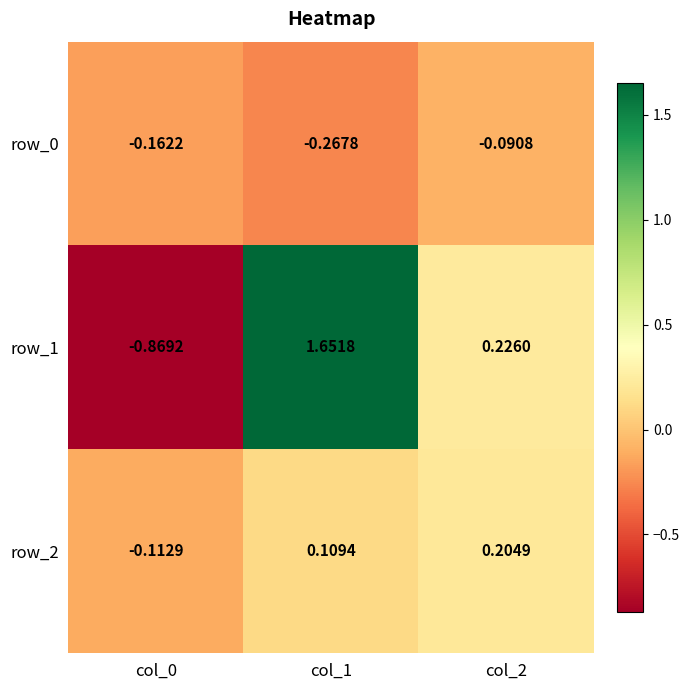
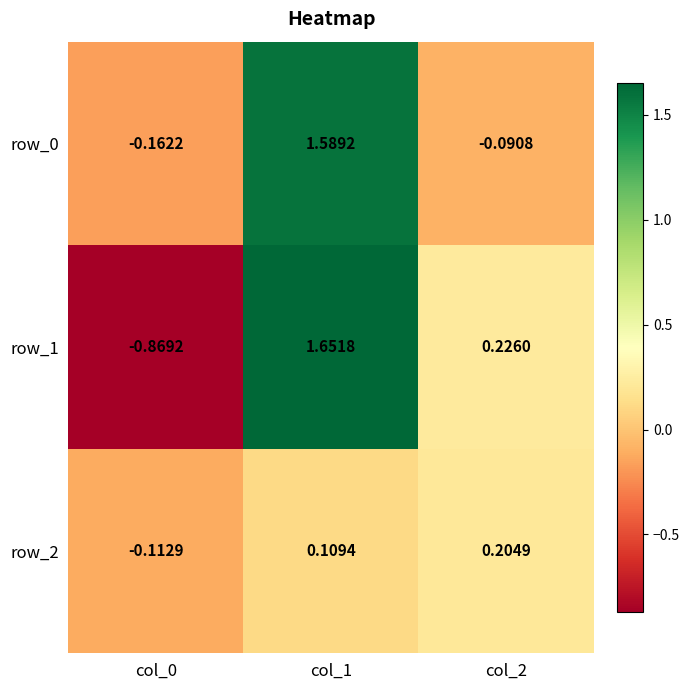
row_0, col_1: -0.2678 -> 1.5892
